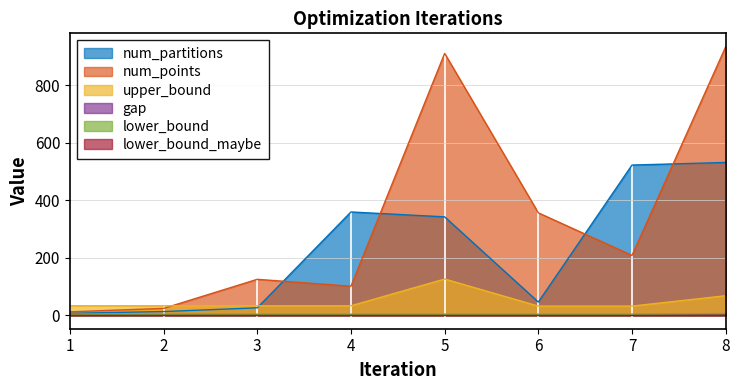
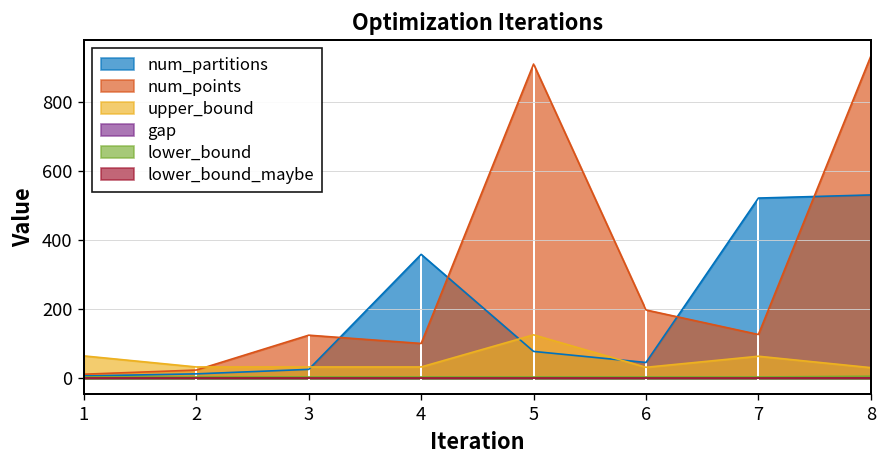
upper_bound, 1: 30 -> 70
num_partitions, 5: 340 -> 80
num_points, 6: 360 -> 200
num_points, 7: 210 -> 130
upper_bound, 7: 30 -> 60
upper_bound, 8: 70 -> 30
